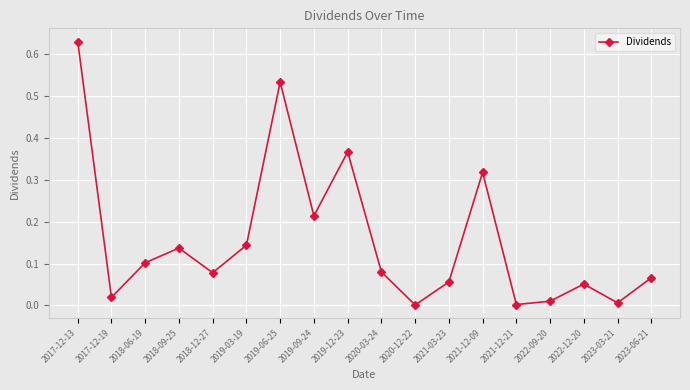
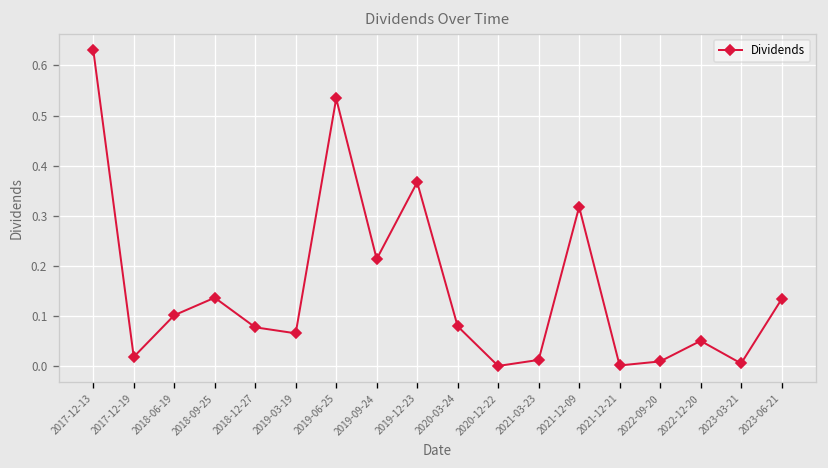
2019-03-19: 0.14 -> 0.07
2021-03-23: 0.06 -> 0.01
2023-06-21: 0.07 -> 0.13
